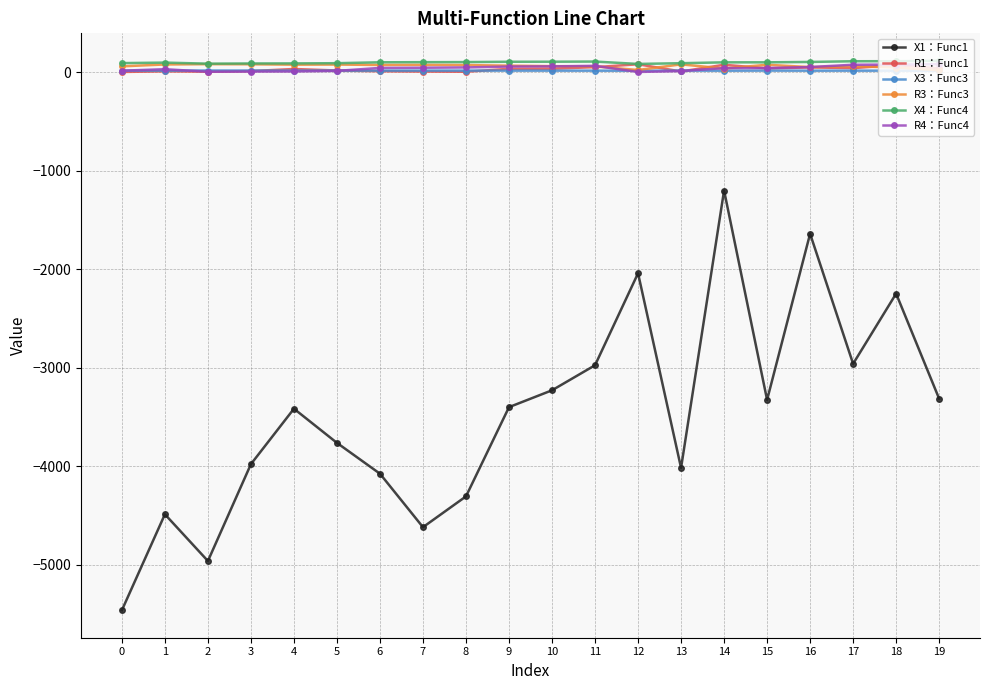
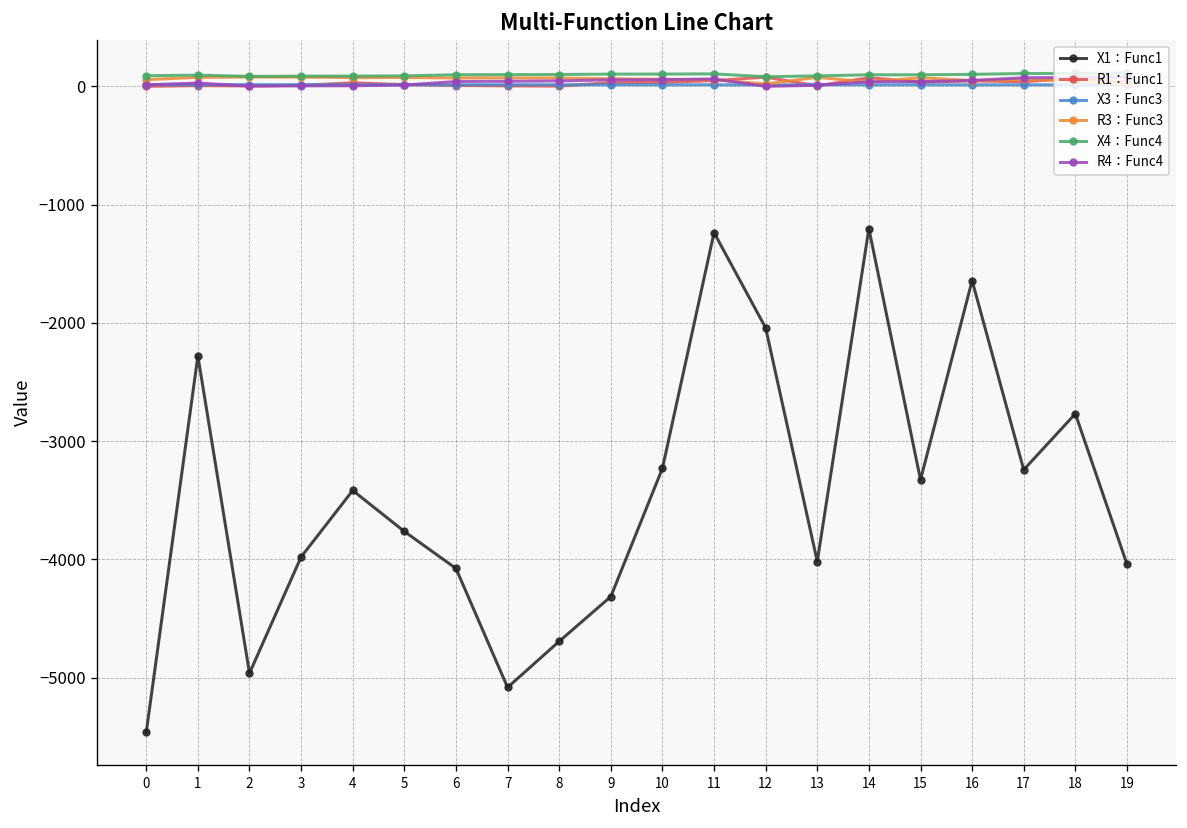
X1：Func1, 1: -4500 -> -2300
X1：Func1, 7: -4600 -> -5100
X1：Func1, 8: -4300 -> -4700
X1：Func1, 9: -3400 -> -4300
X1：Func1, 11: -3000 -> -1200
X1：Func1, 17: -3000 -> -3200
X1：Func1, 18: -2200 -> -2800
X1：Func1, 19: -3300 -> -4000
